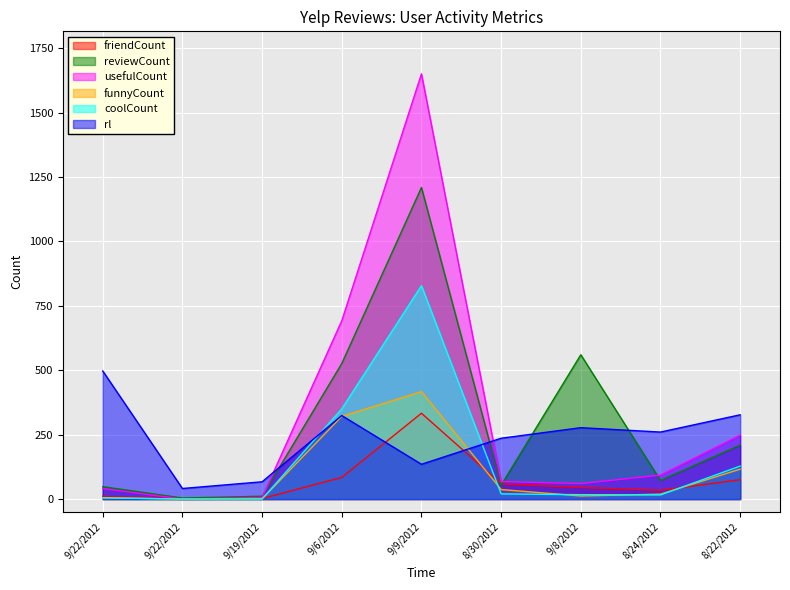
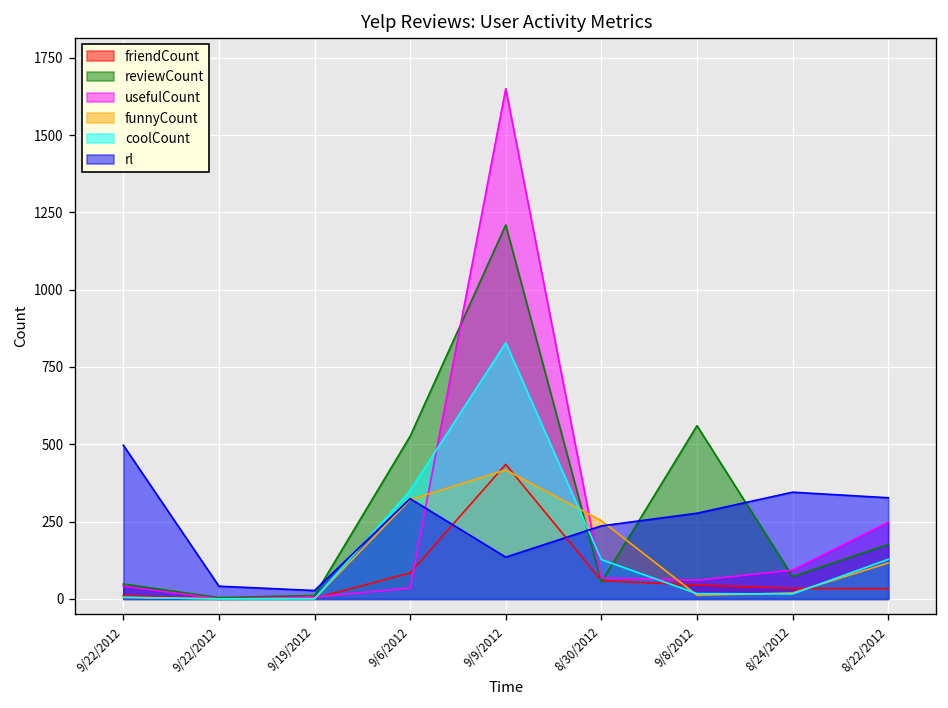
rl, 9/19/2012: 70 -> 30
usefulCount, 9/6/2012: 690 -> 40
friendCount, 9/9/2012: 330 -> 440
funnyCount, 8/30/2012: 40 -> 250
coolCount, 8/30/2012: 20 -> 130
rl, 8/24/2012: 260 -> 350
friendCount, 8/22/2012: 80 -> 30
reviewCount, 8/22/2012: 210 -> 180
